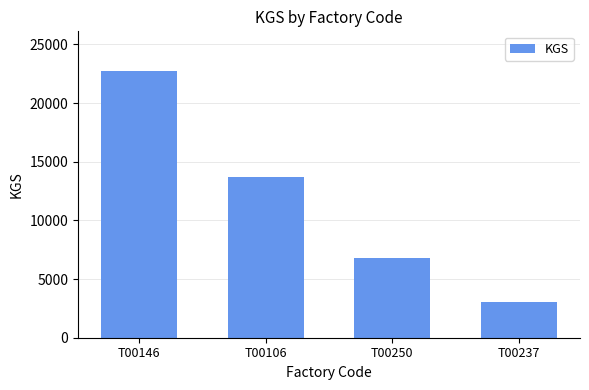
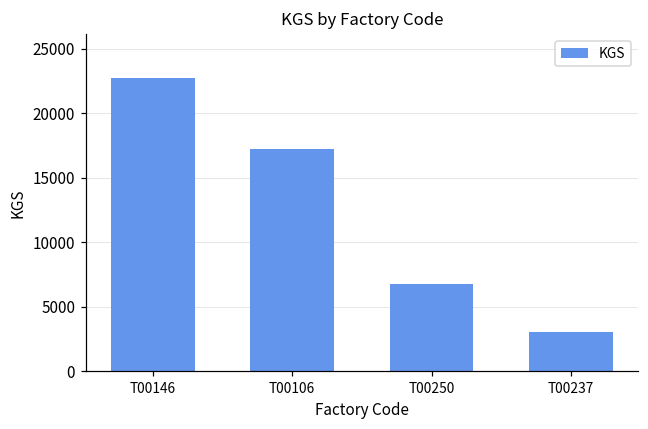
T00106: 13700 -> 17200
